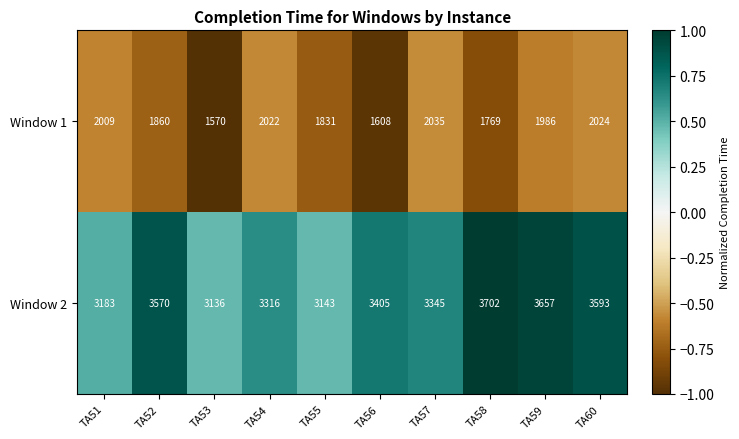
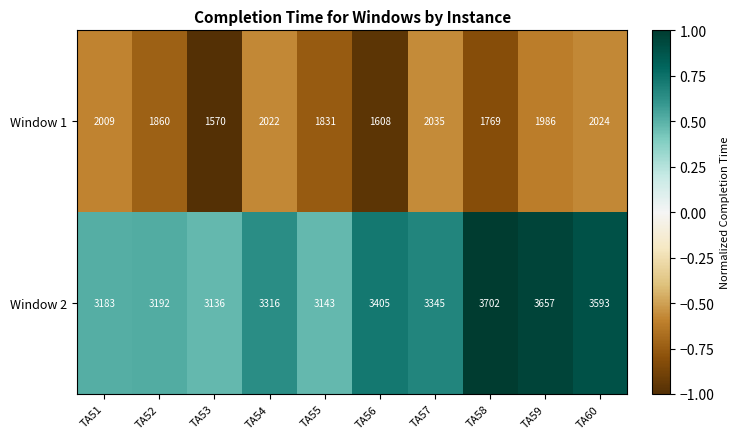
Window 2, TA52: 3570 -> 3192
